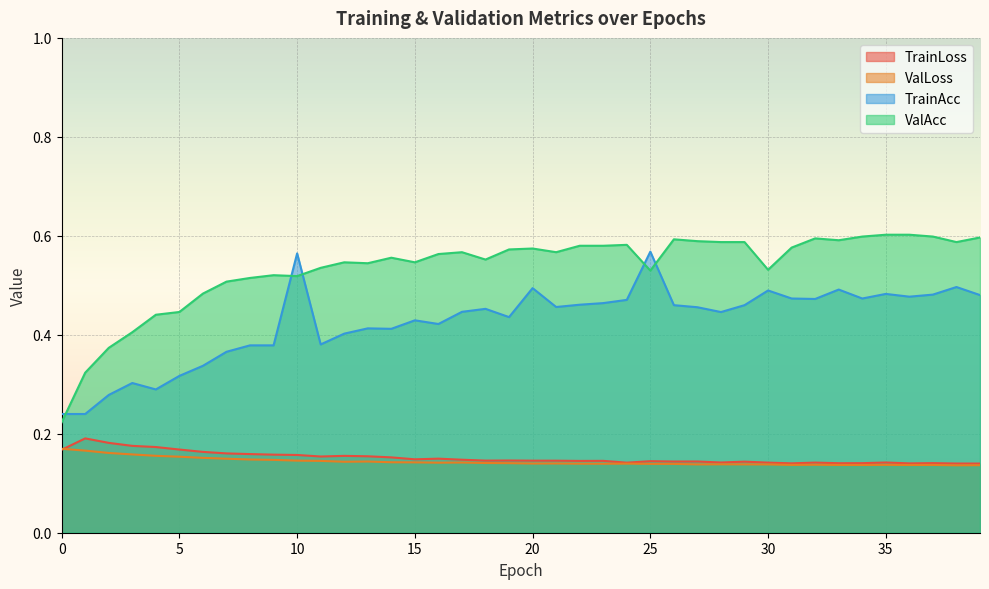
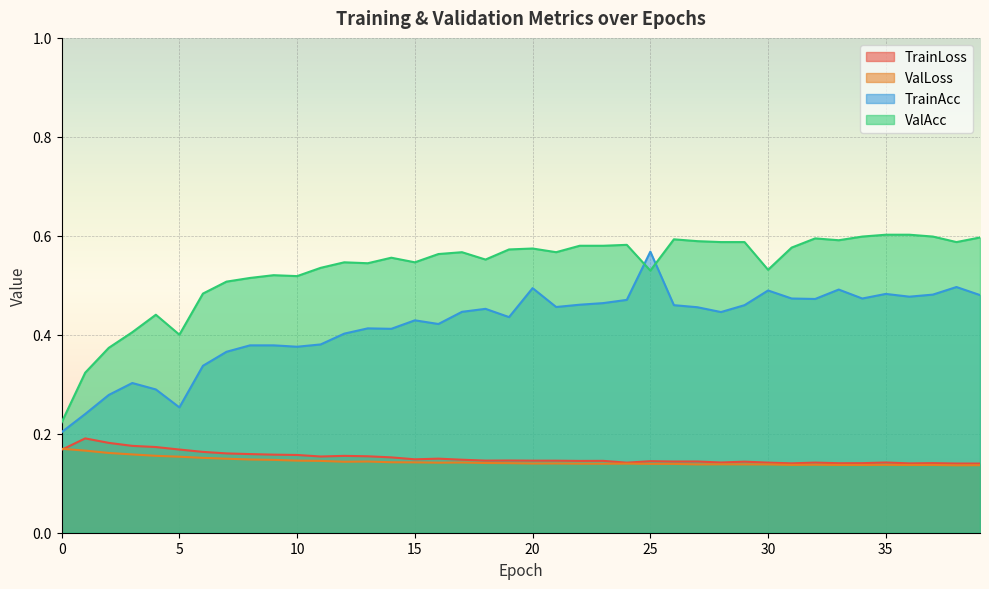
TrainAcc, 0: 0.24 -> 0.20
TrainAcc, 5: 0.32 -> 0.25
ValAcc, 5: 0.45 -> 0.40
TrainAcc, 10: 0.56 -> 0.38
